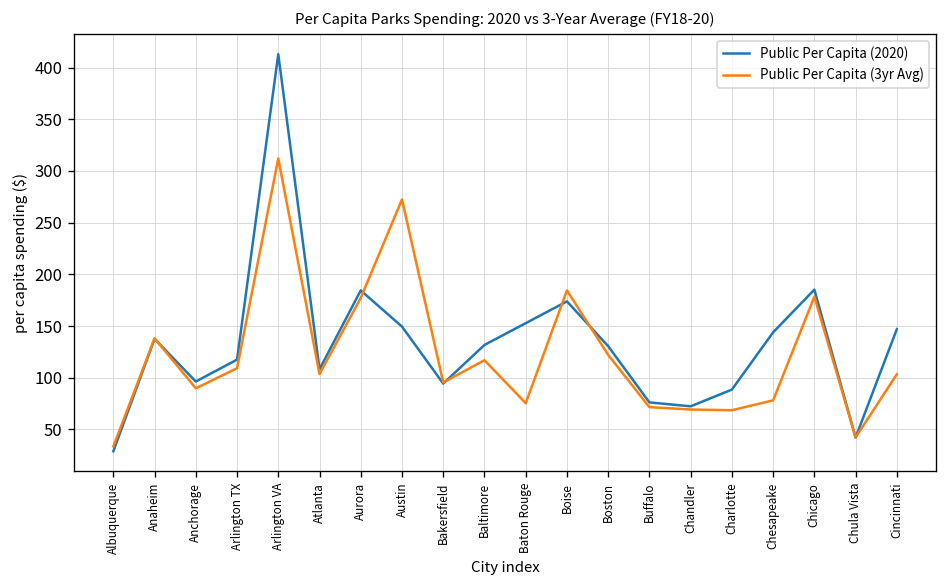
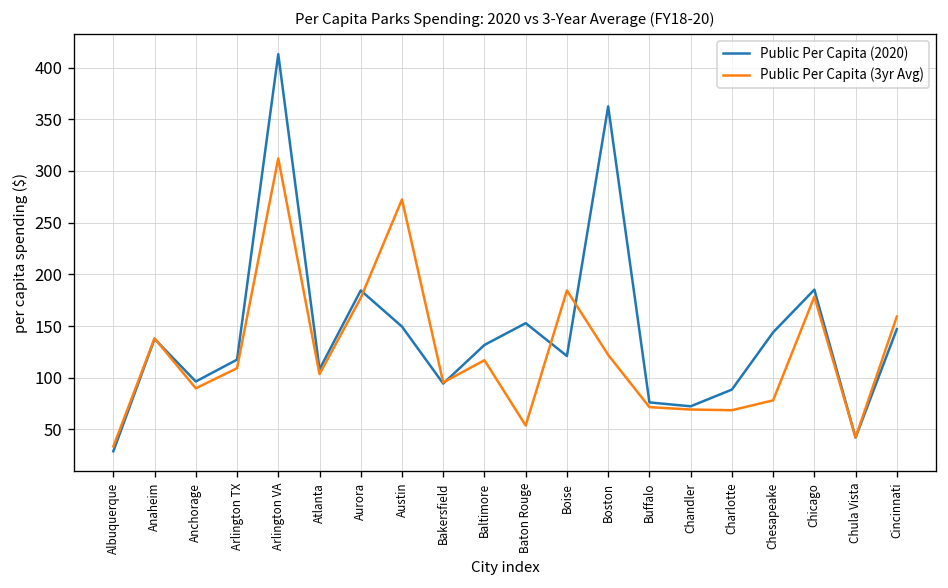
Public Per Capita (3yr Avg), Baton Rouge: 80 -> 50
Public Per Capita (2020), Boise: 170 -> 120
Public Per Capita (2020), Boston: 130 -> 360
Public Per Capita (3yr Avg), Cincinnati: 100 -> 160
